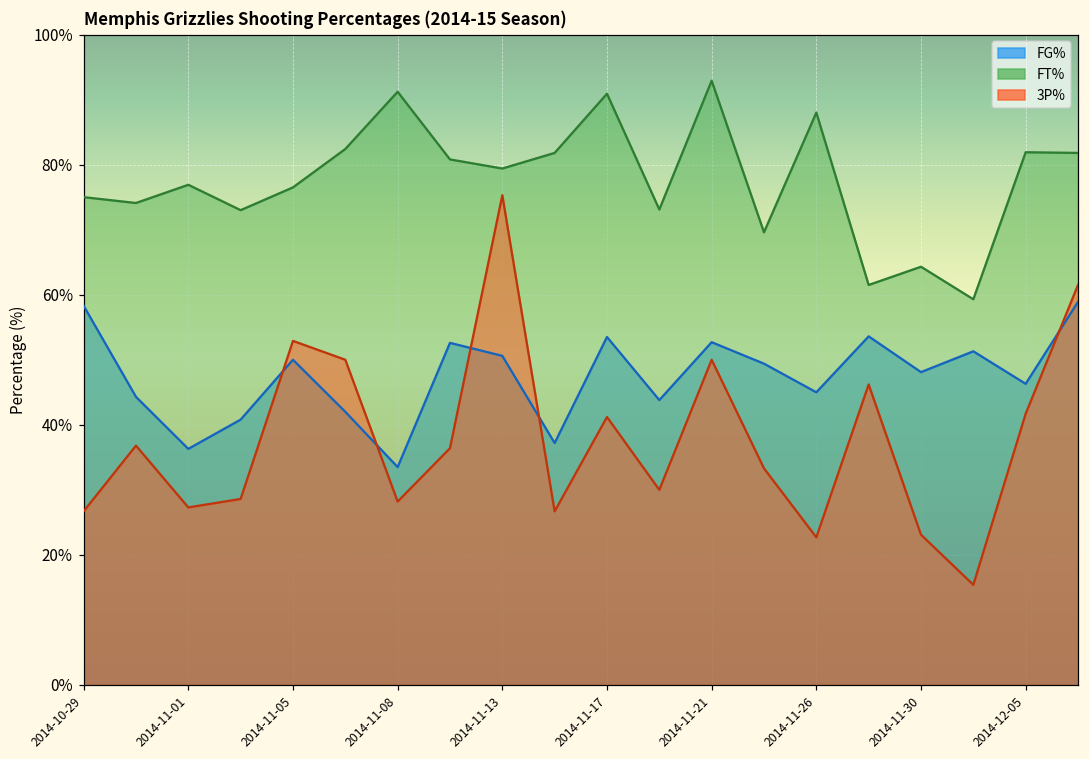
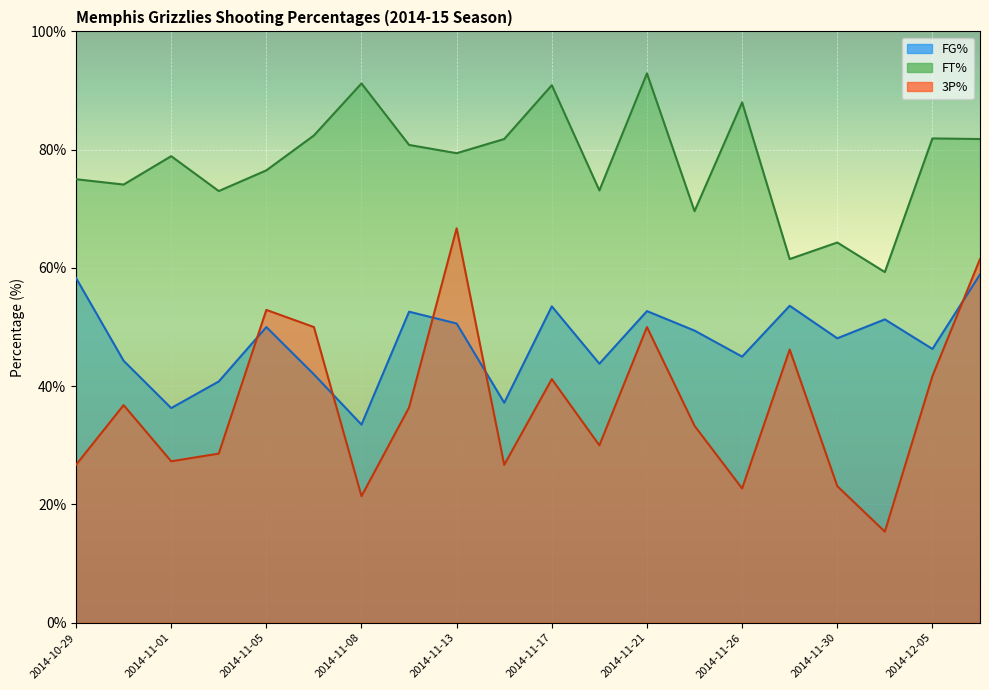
FT%, 2014-11-01: 77% -> 79%
3P%, 2014-11-08: 28% -> 21%
3P%, 2014-11-13: 75% -> 67%
